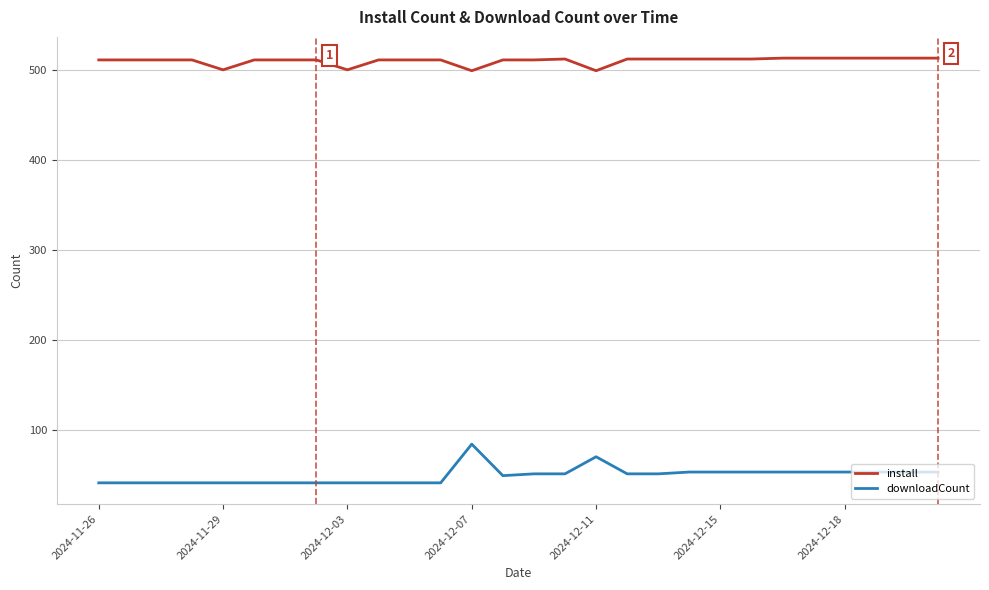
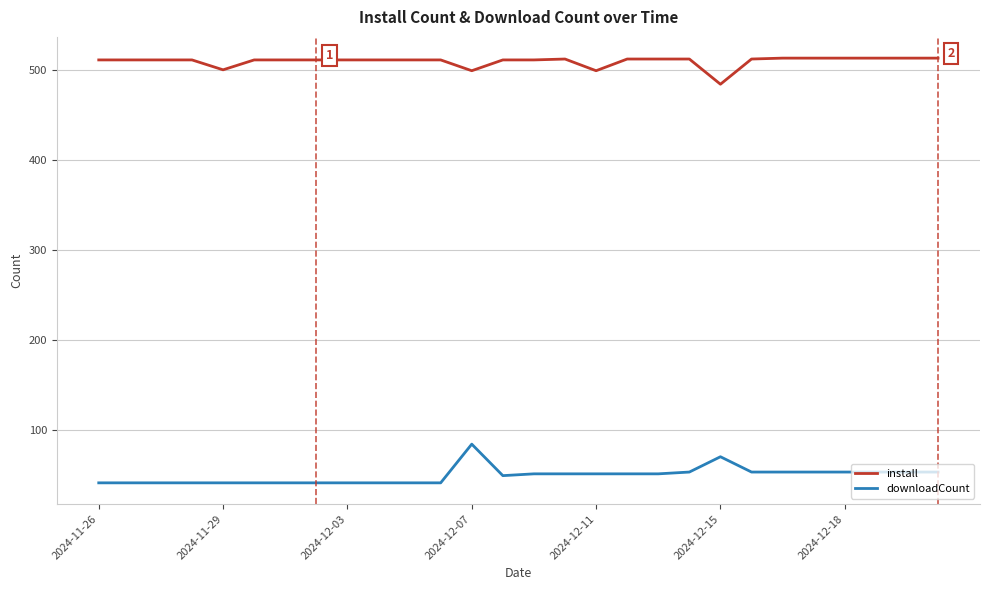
install, 2024-12-03: 500 -> 510
downloadCount, 2024-12-11: 70 -> 50
install, 2024-12-15: 510 -> 480
downloadCount, 2024-12-15: 50 -> 70
